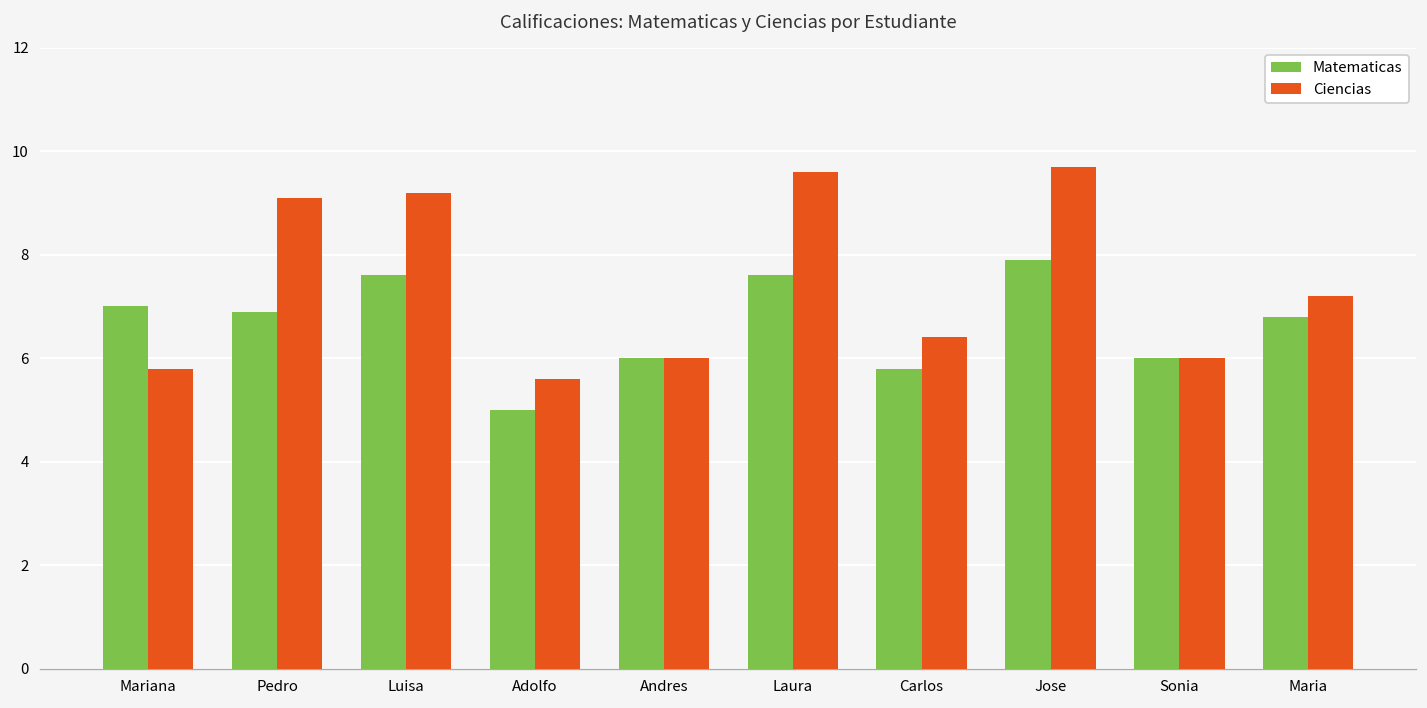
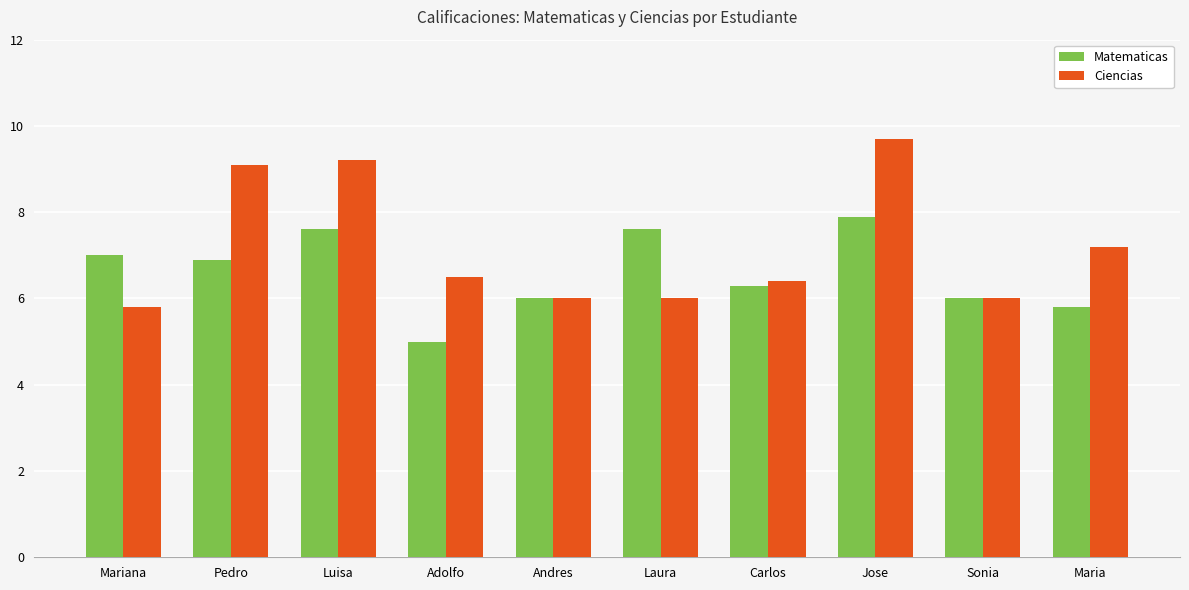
Ciencias, Adolfo: 5.6 -> 6.5
Ciencias, Laura: 9.6 -> 6.0
Matematicas, Carlos: 5.8 -> 6.3
Matematicas, Maria: 6.8 -> 5.8
